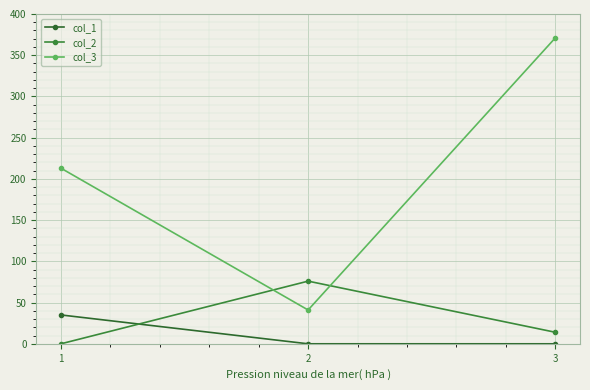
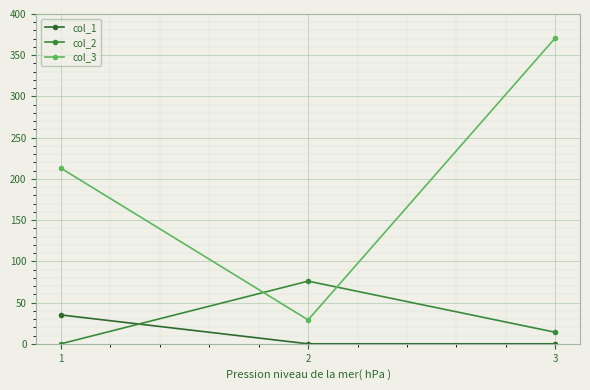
col_3, 2: 40 -> 30
